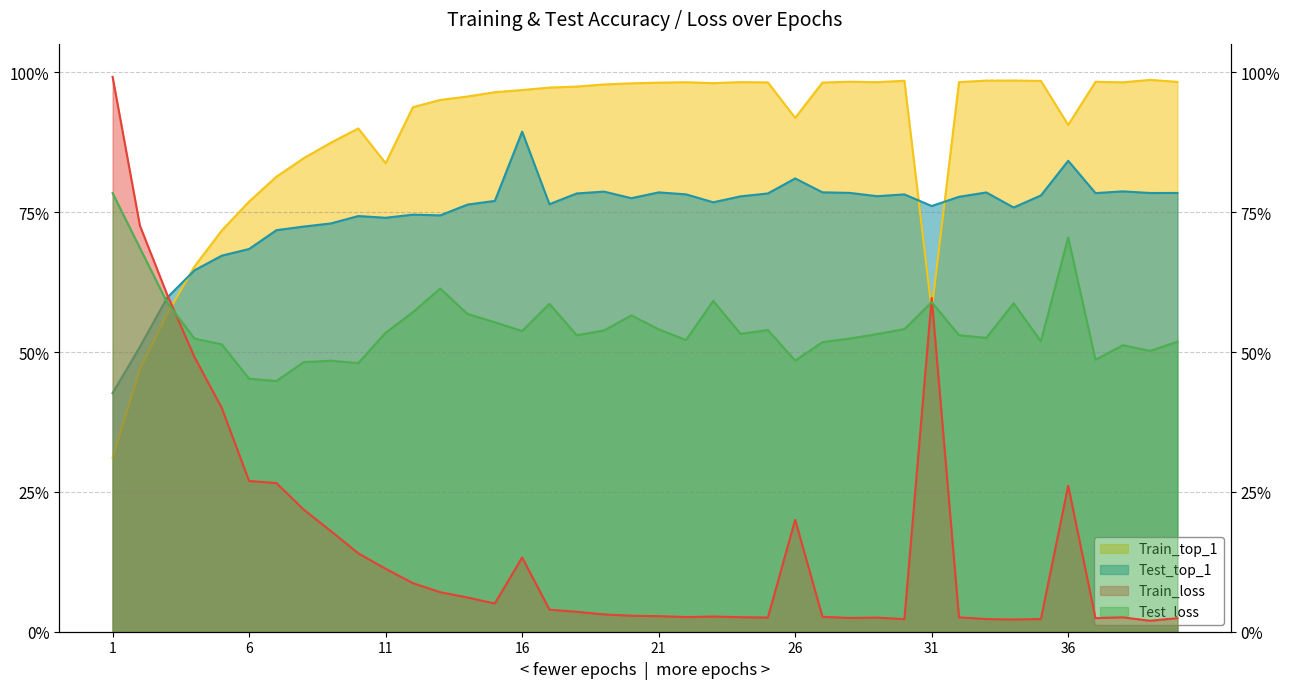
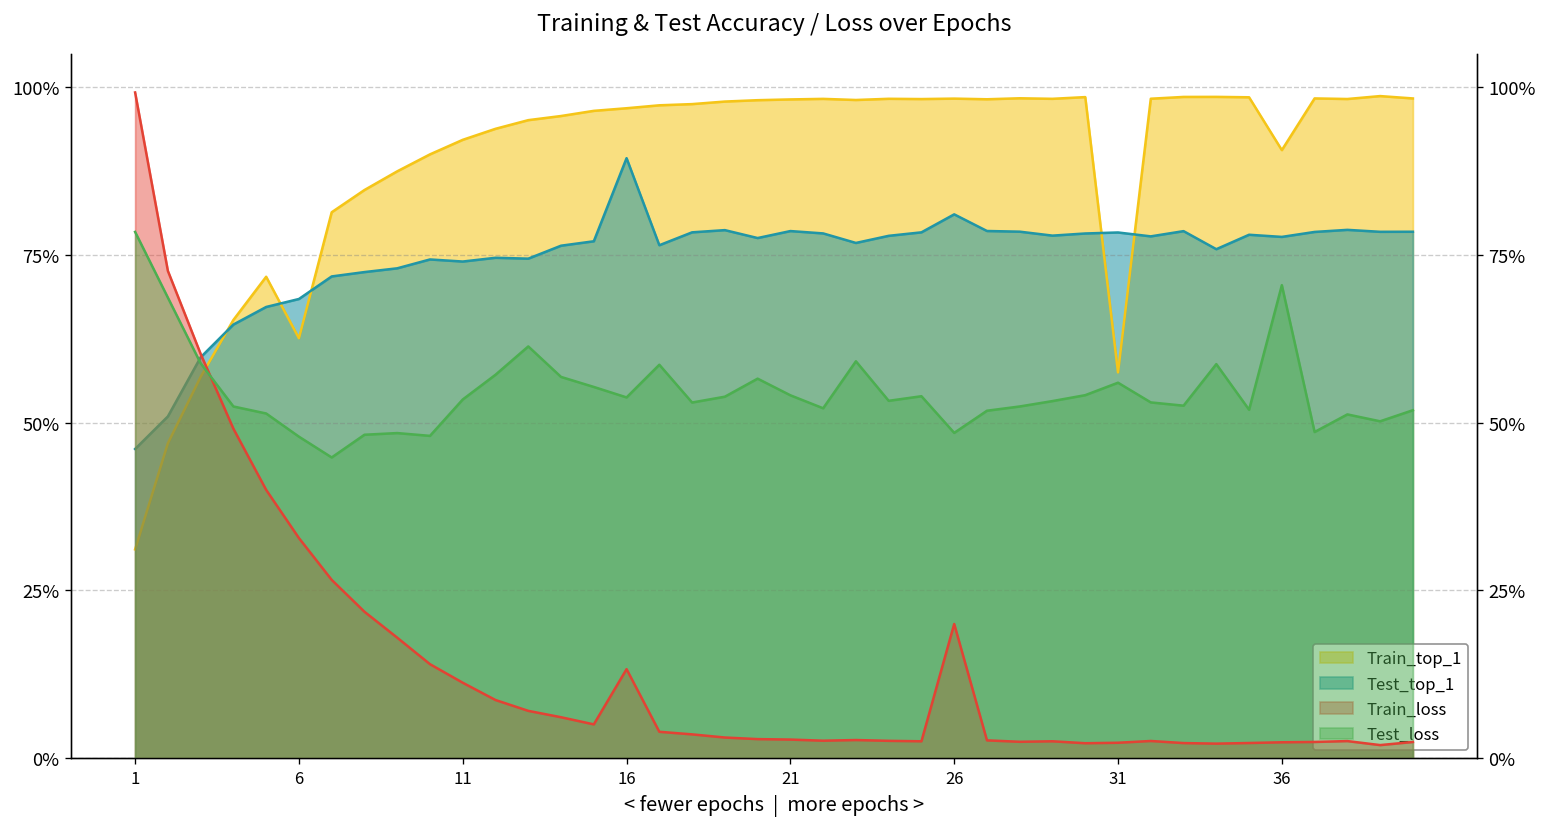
Test_top_1, 1: 43% -> 46%
Train_top_1, 6: 77% -> 63%
Train_top_1, 11: 84% -> 92%
Train_top_1, 26: 92% -> 98%
Test_top_1, 31: 76% -> 78%
Test_top_1, 36: 84% -> 78%
Train_loss, 6: 27% -> 33%
Test_loss, 6: 45% -> 48%
Train_loss, 31: 60% -> 2%
Test_loss, 31: 59% -> 56%
Train_loss, 36: 26% -> 2%
